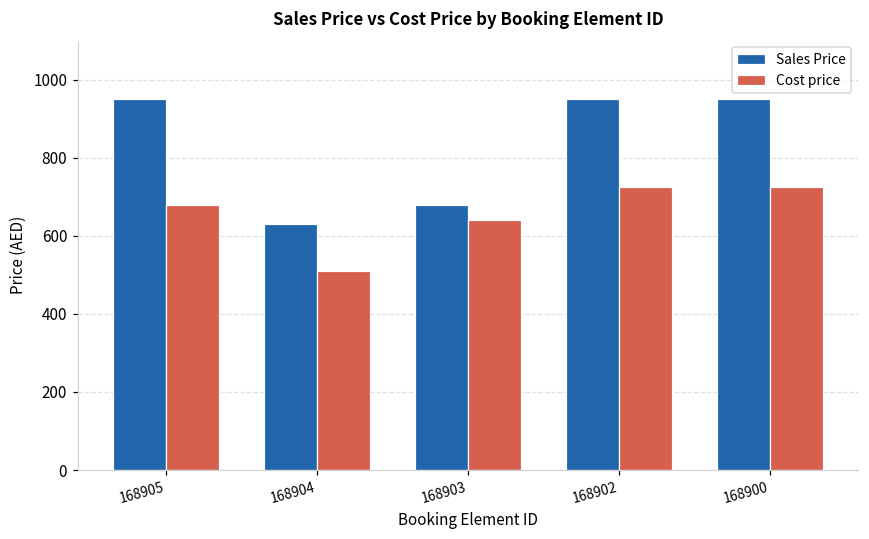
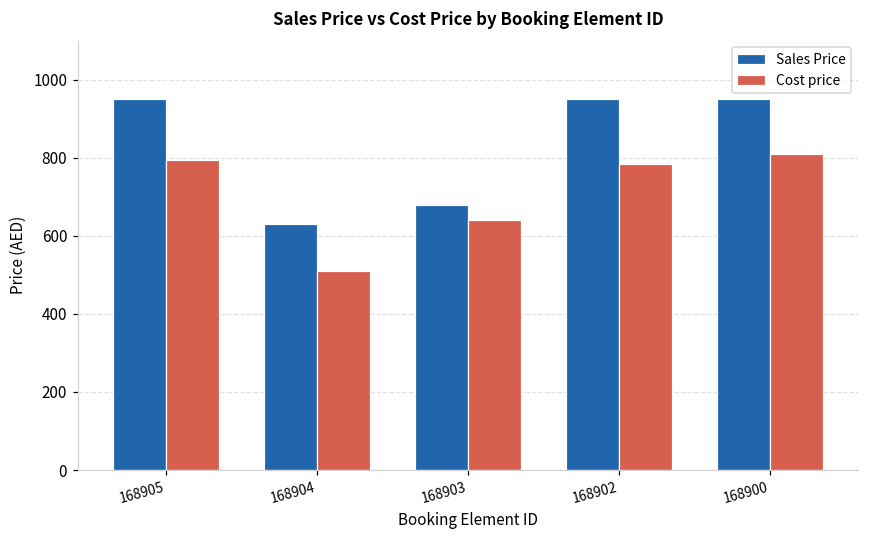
Cost price, 168905: 680 -> 790
Cost price, 168902: 730 -> 780
Cost price, 168900: 730 -> 810
